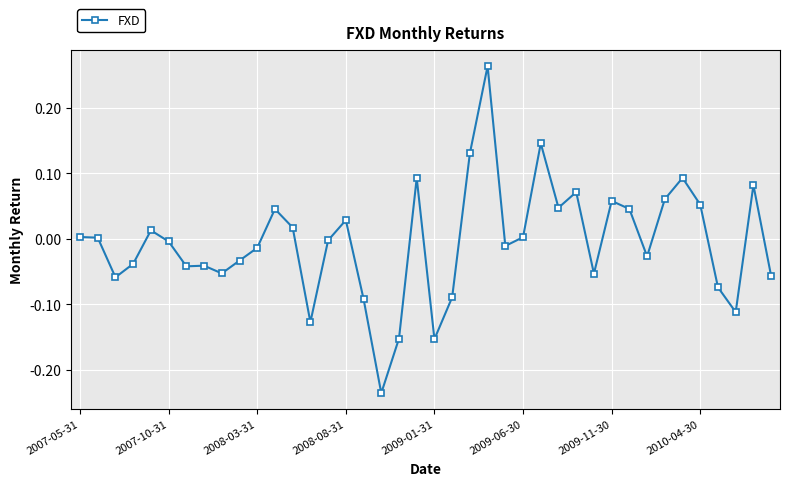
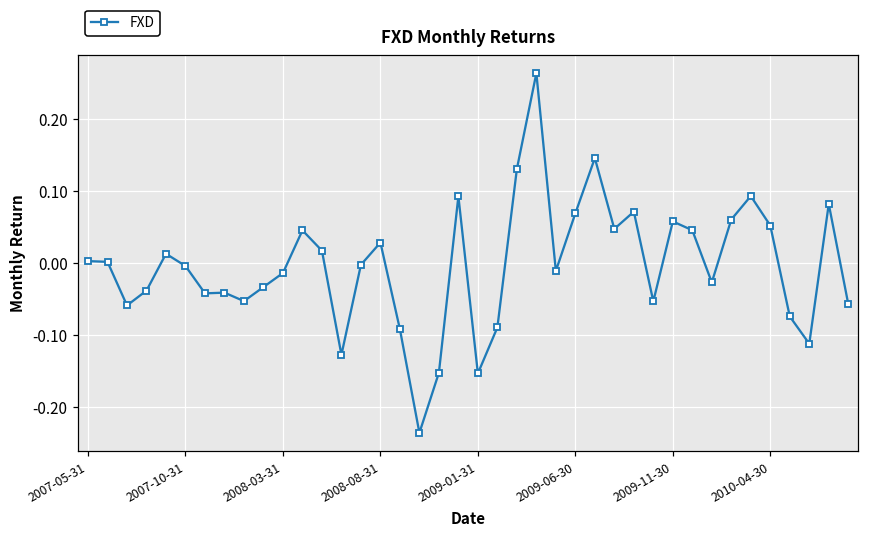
2009-06-30: 0.00 -> 0.07
